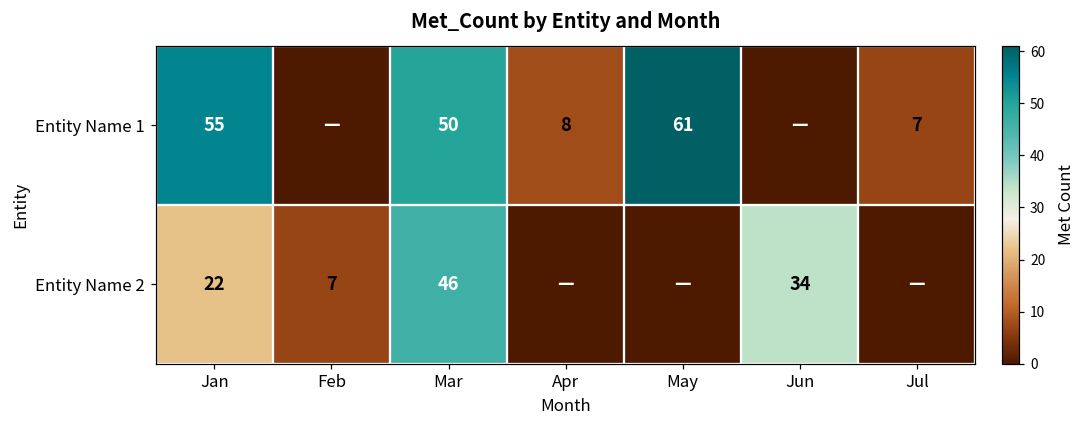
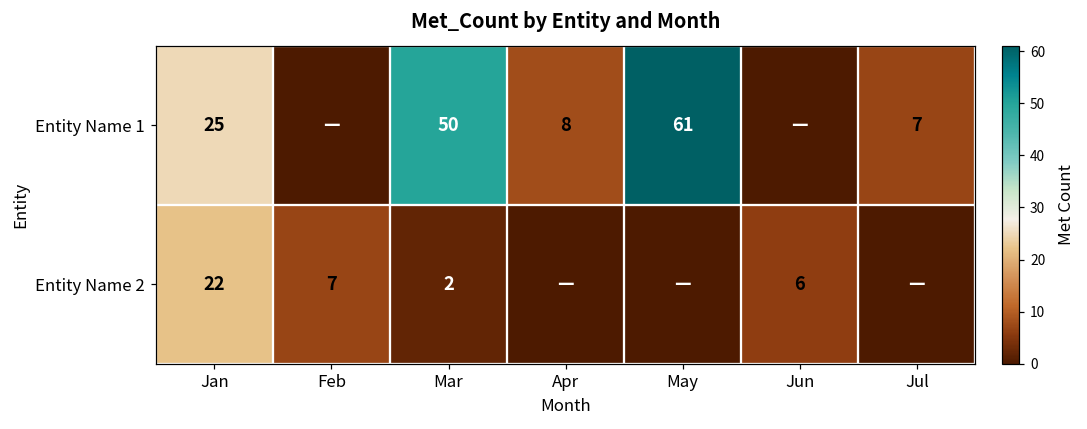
Entity Name 1, Jan: 55 -> 25
Entity Name 2, Mar: 46 -> 2
Entity Name 2, Jun: 34 -> 6
